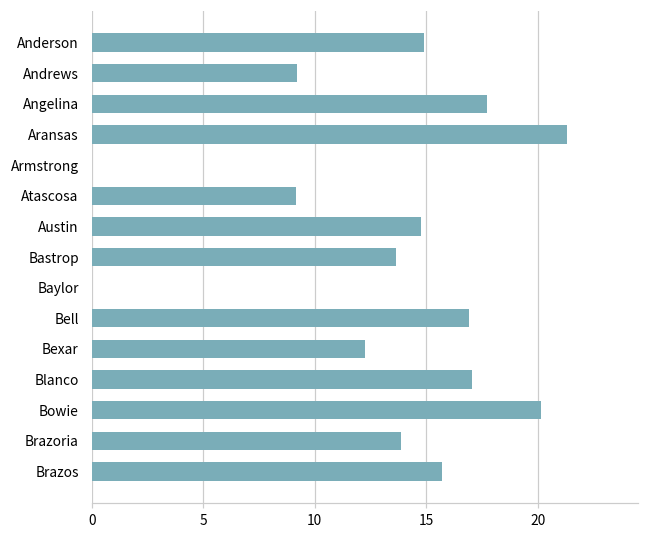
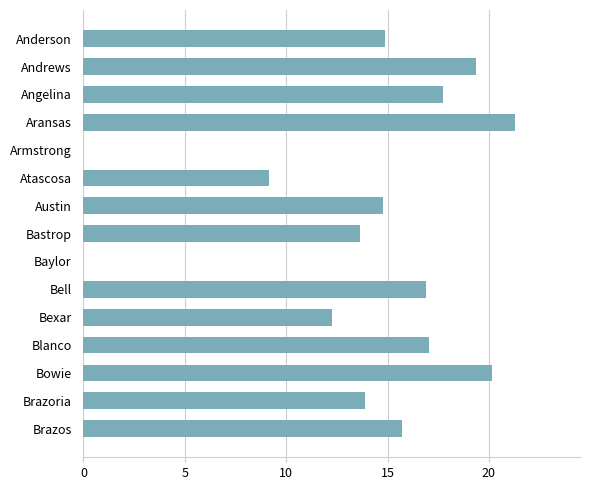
Andrews: 9.2 -> 19.4
